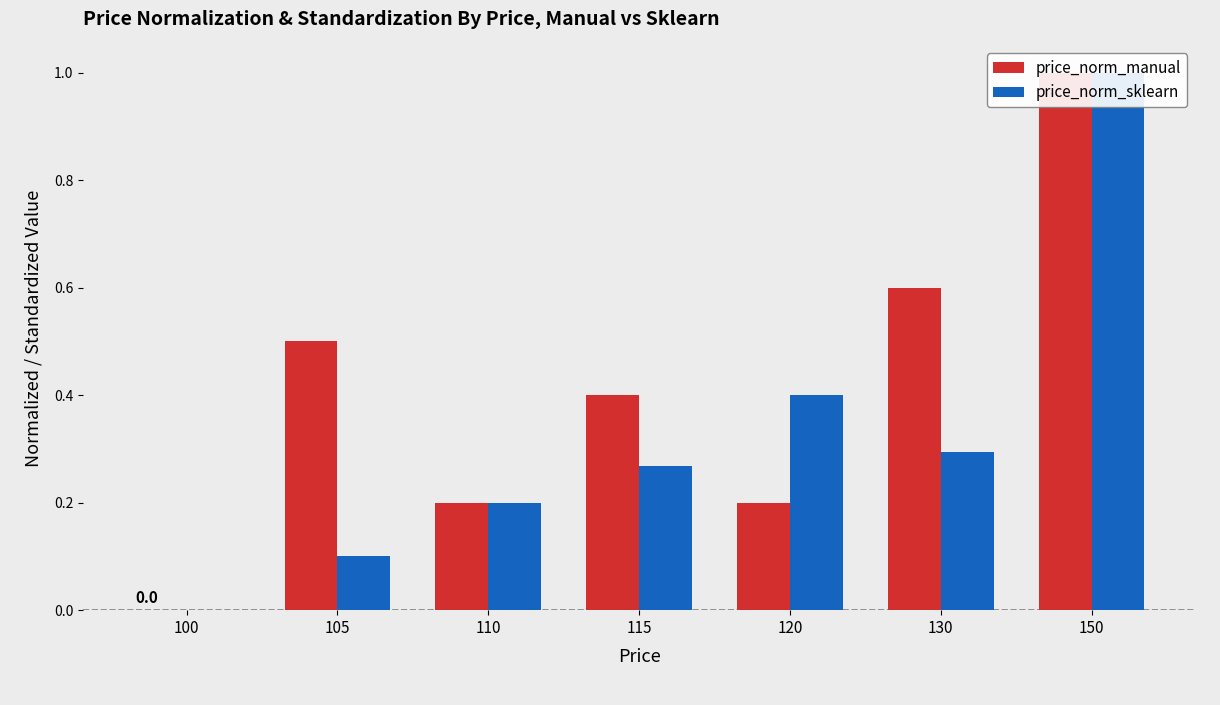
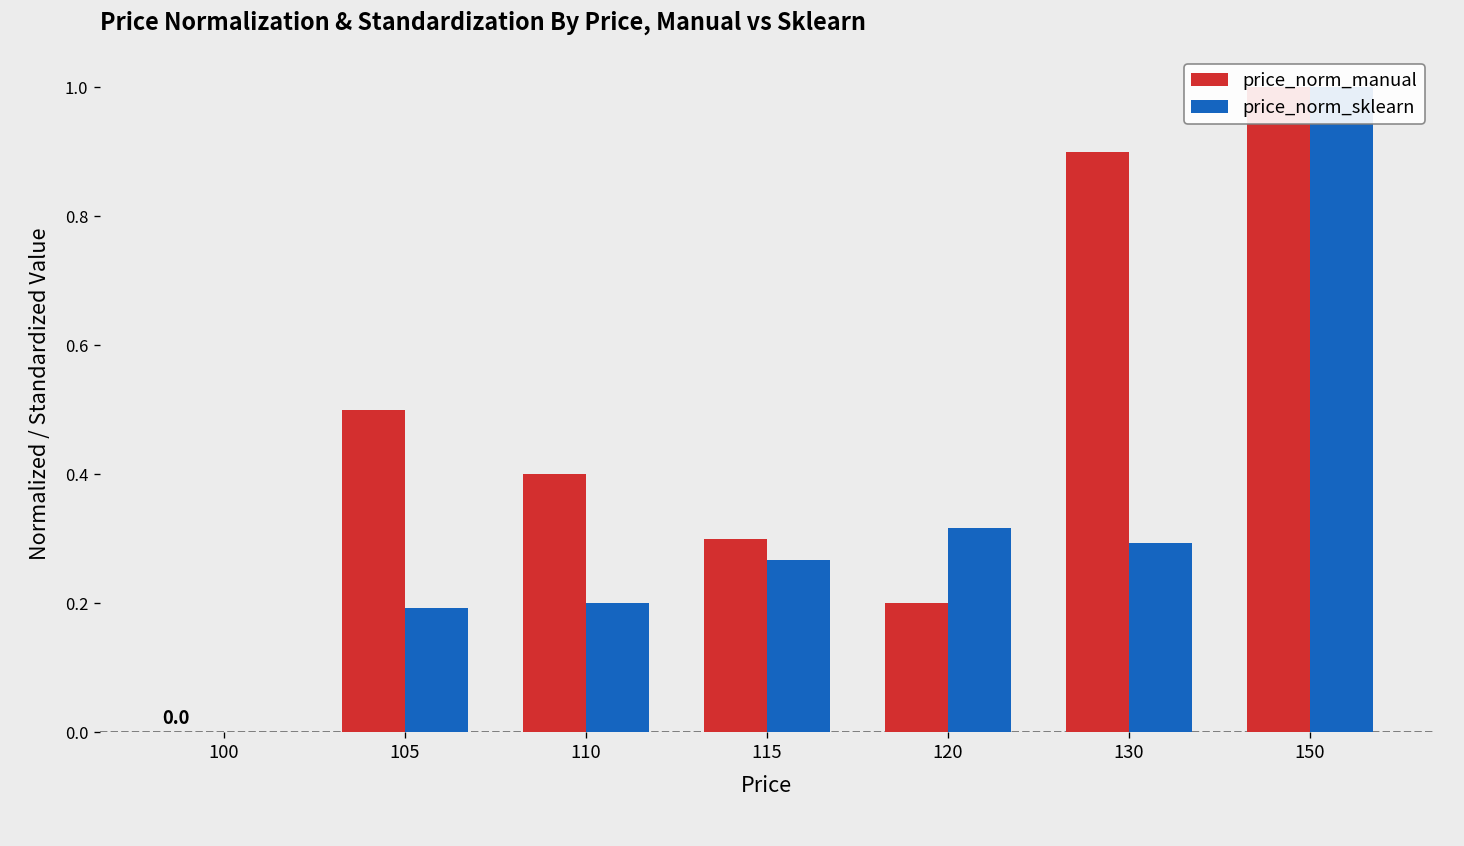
price_norm_sklearn, 105: 0.10 -> 0.19
price_norm_manual, 110: 0.2 -> 0.4
price_norm_manual, 115: 0.4 -> 0.3
price_norm_sklearn, 120: 0.40 -> 0.32
price_norm_manual, 130: 0.6 -> 0.9
